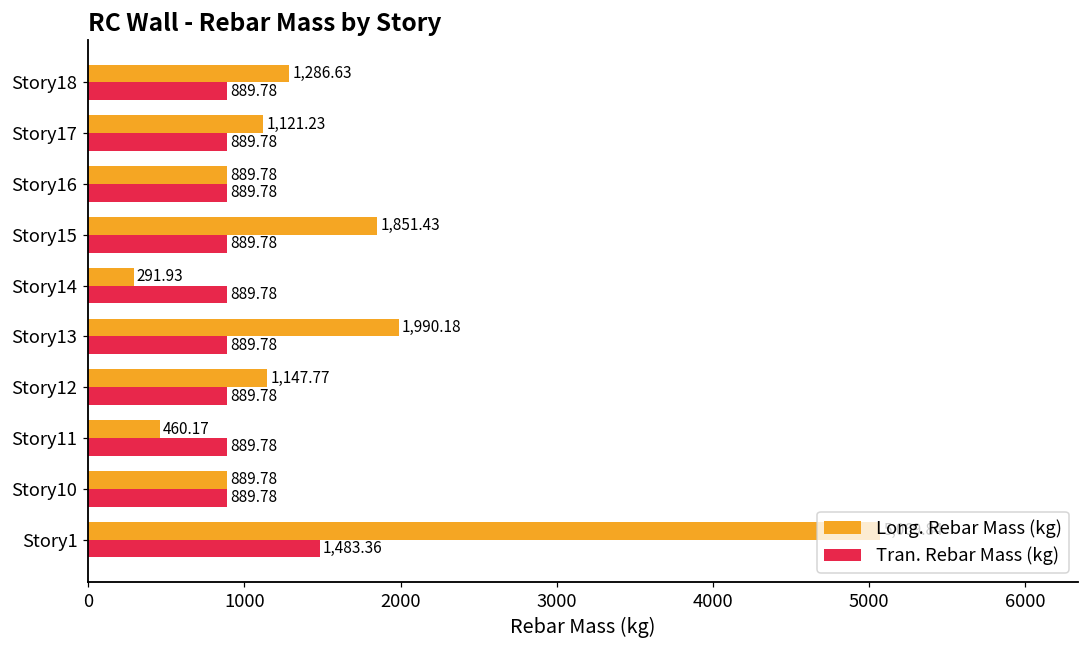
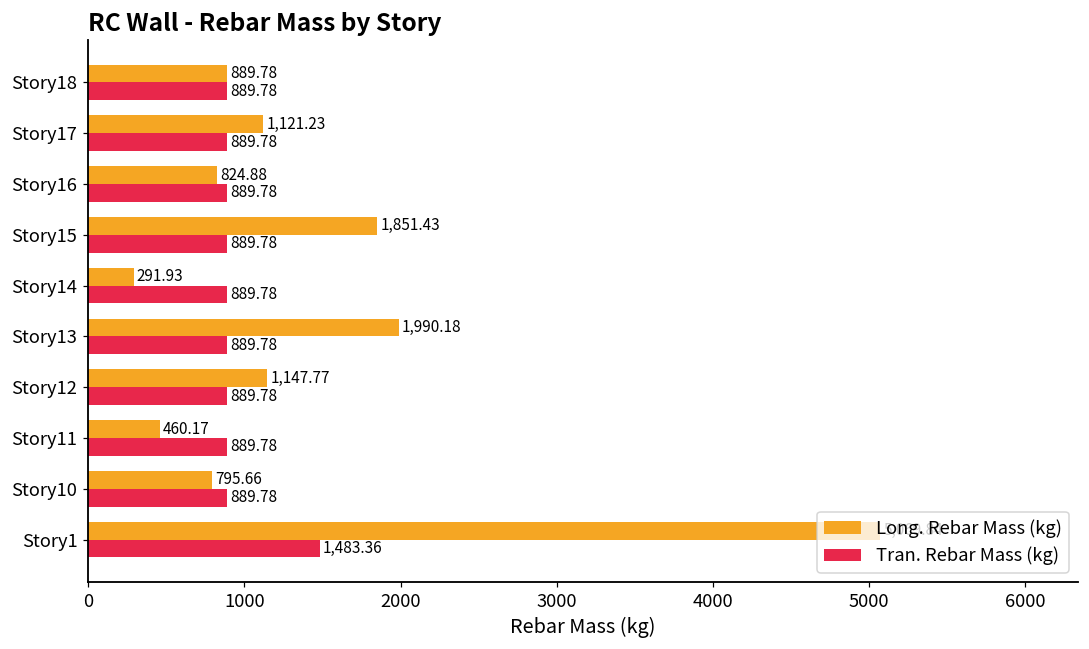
Long. Rebar Mass (kg), Story18: 1,286.63 -> 889.78
Long. Rebar Mass (kg), Story16: 889.78 -> 824.88
Long. Rebar Mass (kg), Story10: 889.78 -> 795.66
